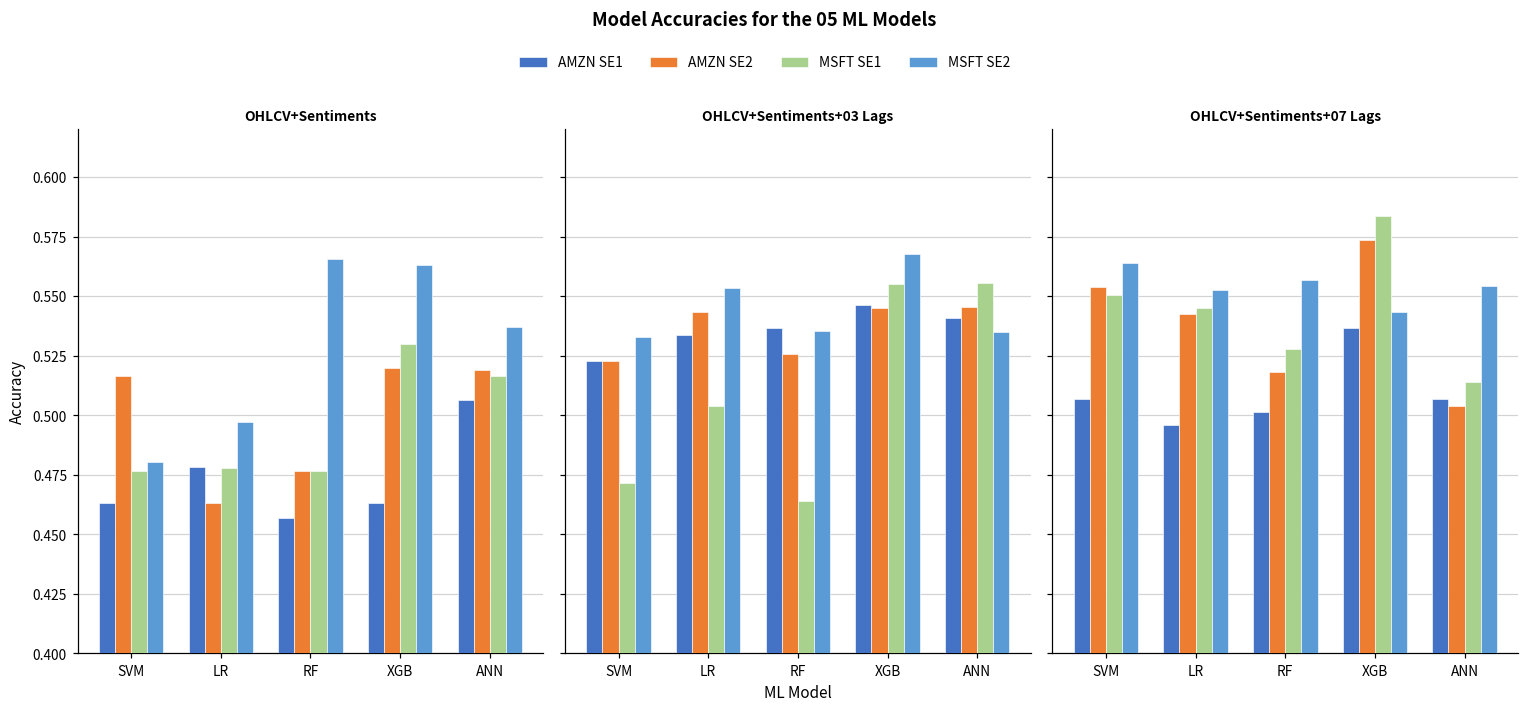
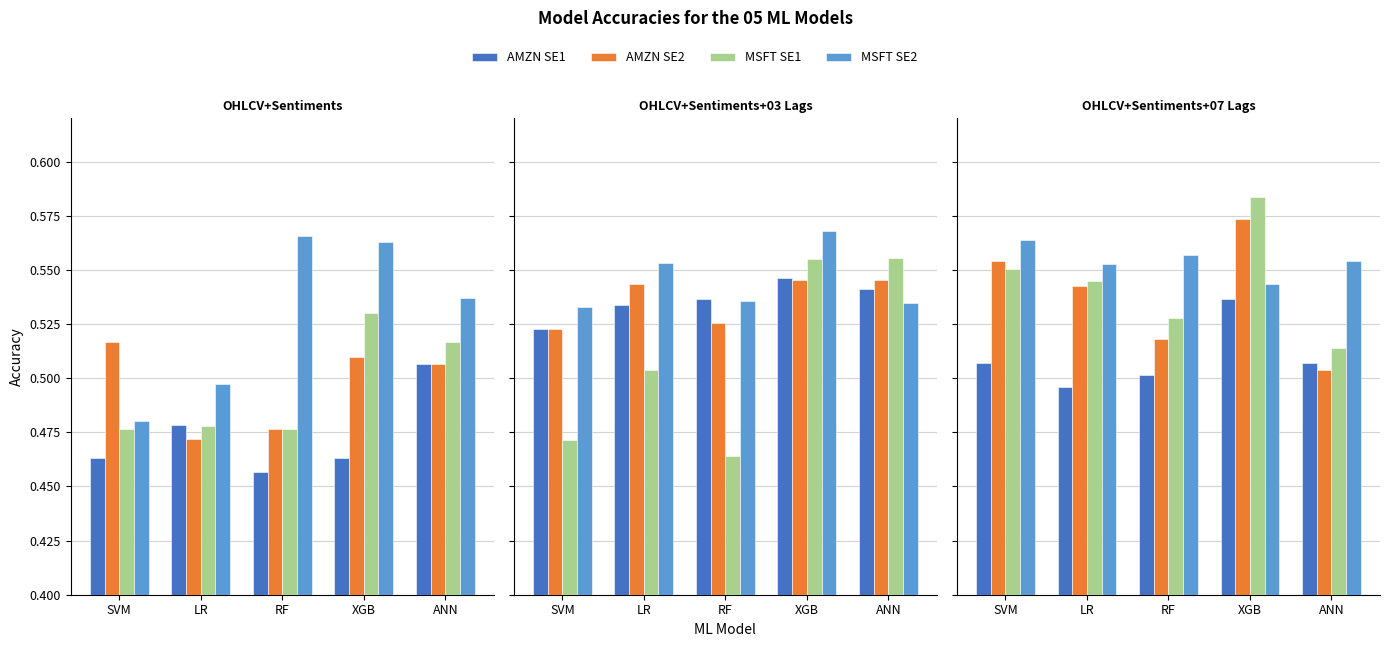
OHLCV+Sentiments, AMZN SE2, LR: 0.463 -> 0.472
OHLCV+Sentiments, AMZN SE2, XGB: 0.52 -> 0.51
OHLCV+Sentiments, AMZN SE2, ANN: 0.519 -> 0.507
